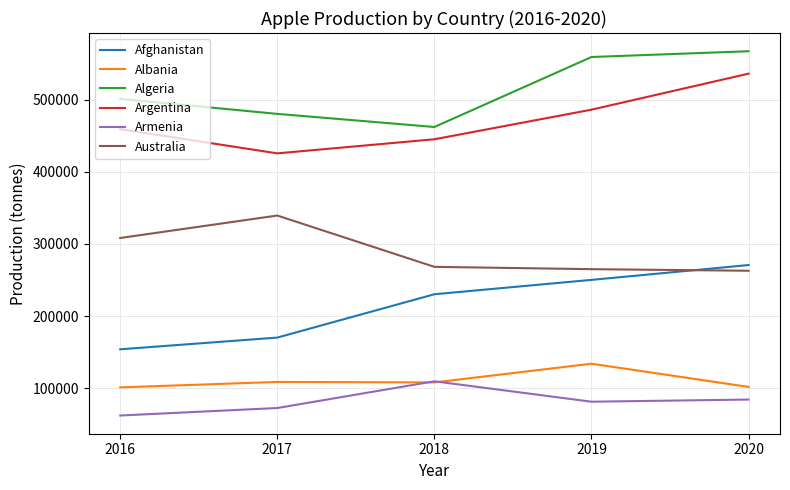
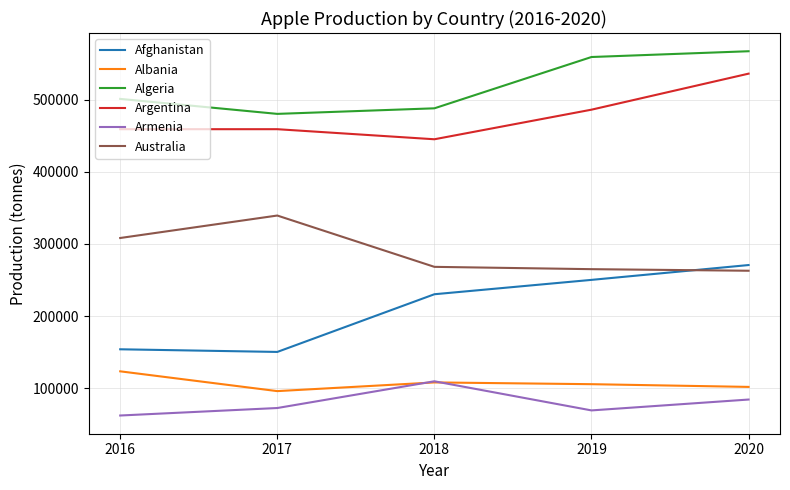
Albania, 2016: 100000 -> 120000
Afghanistan, 2017: 170000 -> 150000
Albania, 2017: 110000 -> 100000
Argentina, 2017: 430000 -> 460000
Algeria, 2018: 460000 -> 490000
Albania, 2019: 130000 -> 110000
Armenia, 2019: 80000 -> 70000
